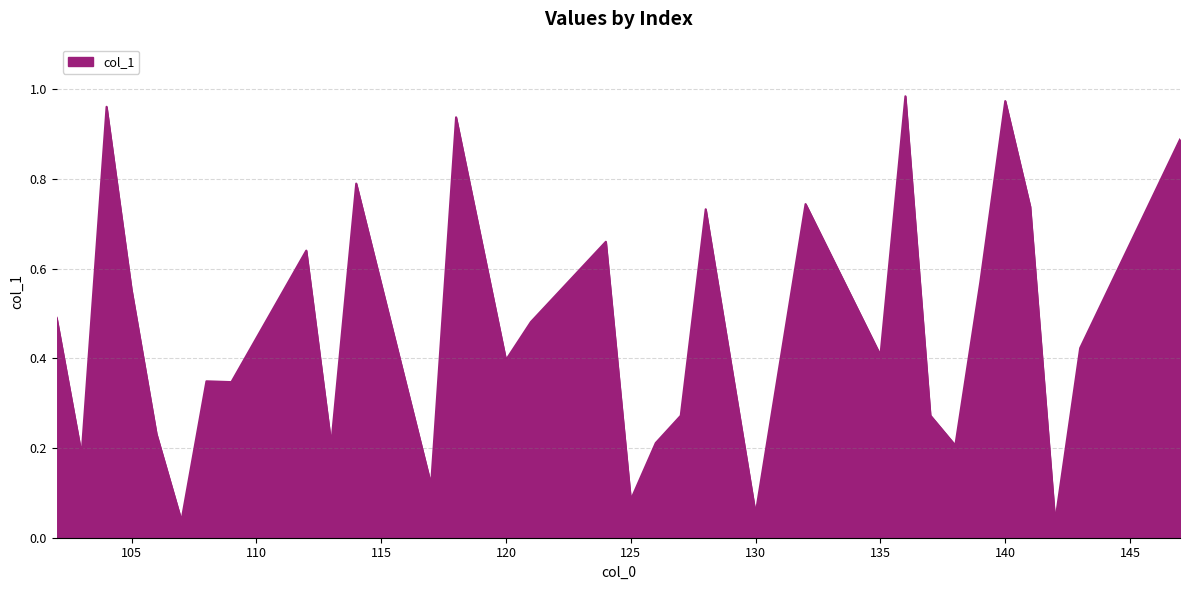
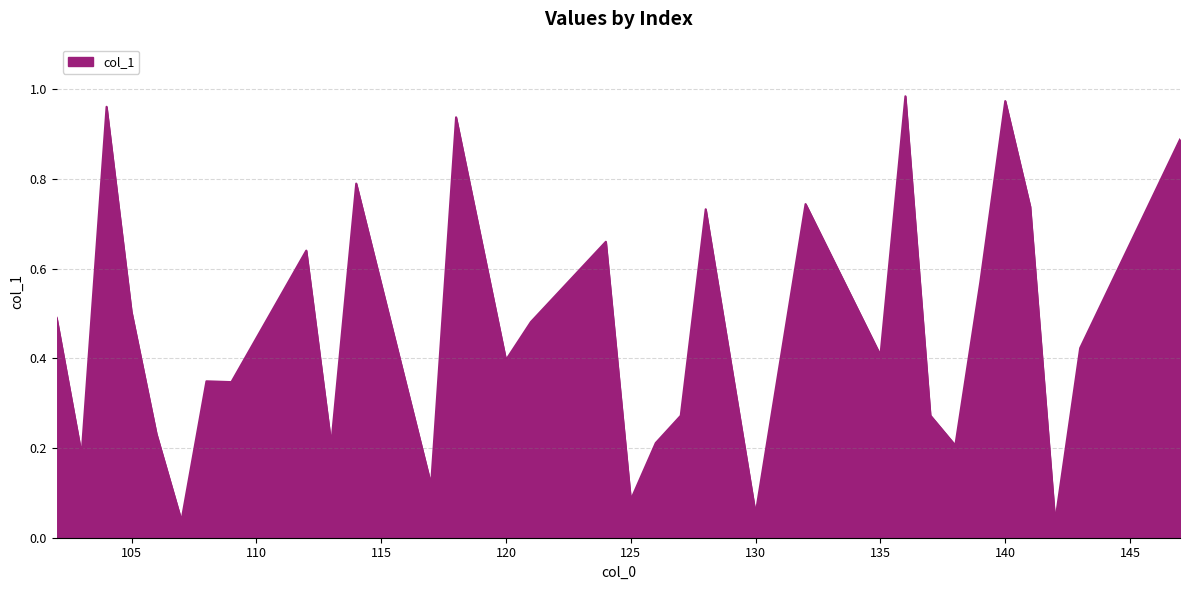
105: 0.55 -> 0.50
